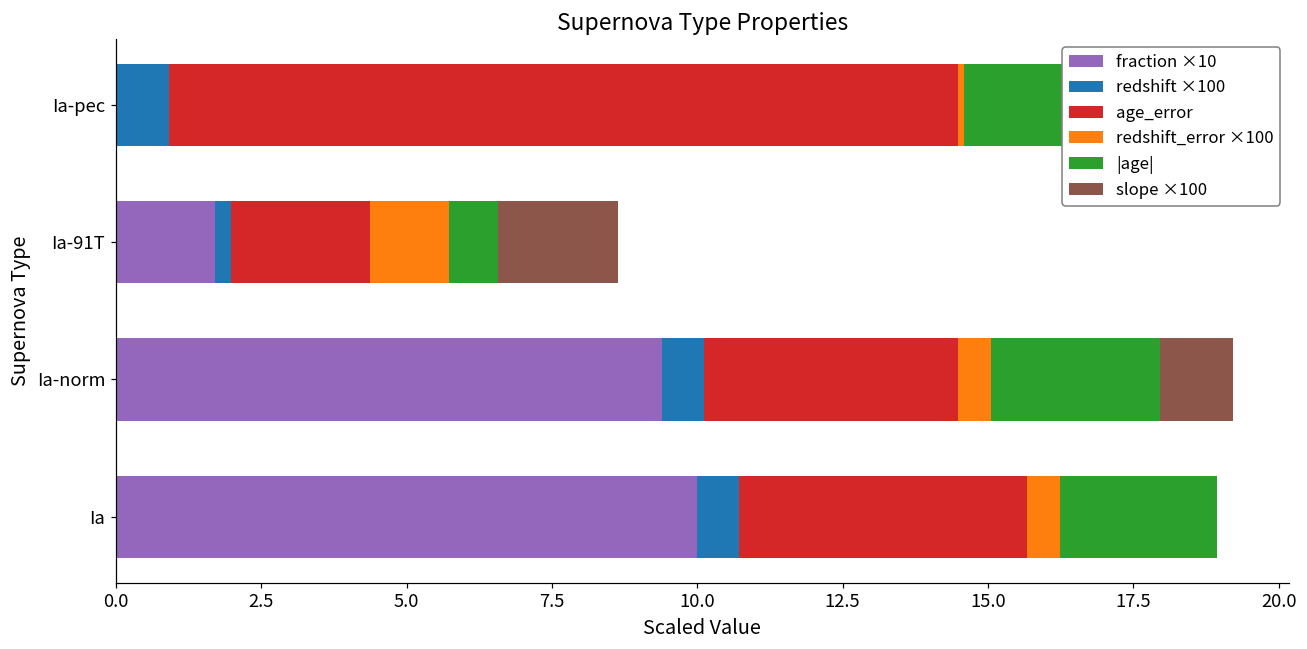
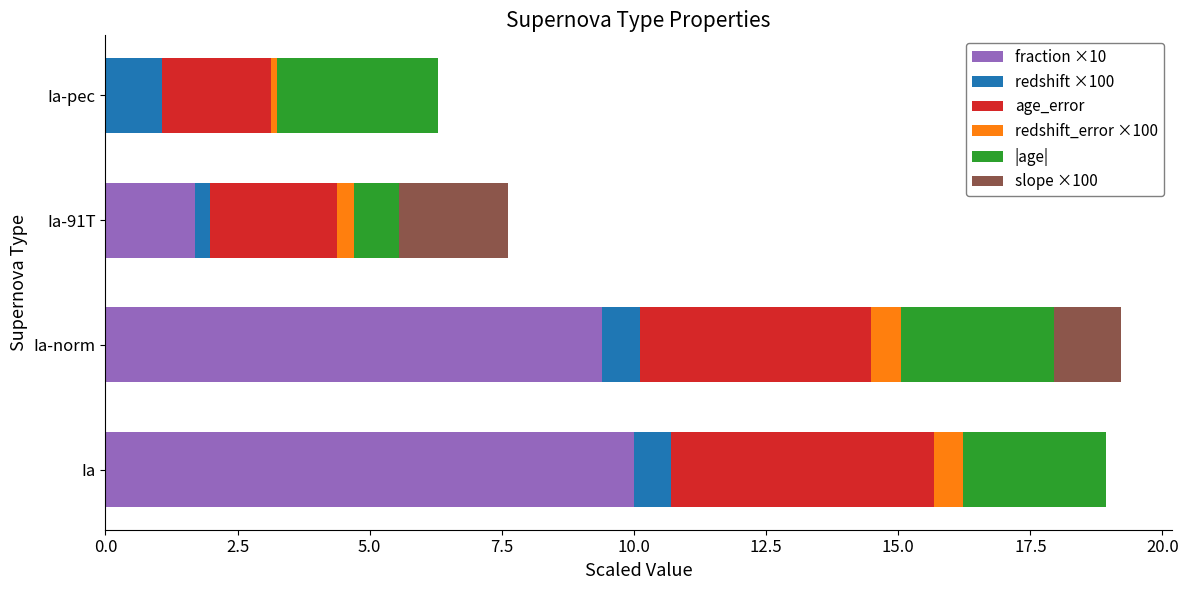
redshift ×100, Ia-pec: 0.9 -> 1.1
age_error, Ia-pec: 13.6 -> 2.1
redshift_error ×100, Ia-91T: 1.3 -> 0.3
